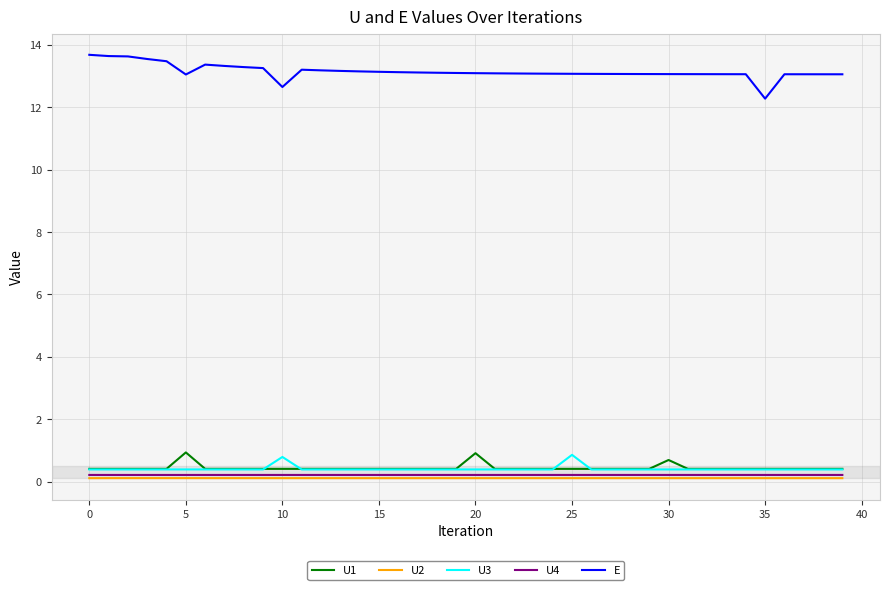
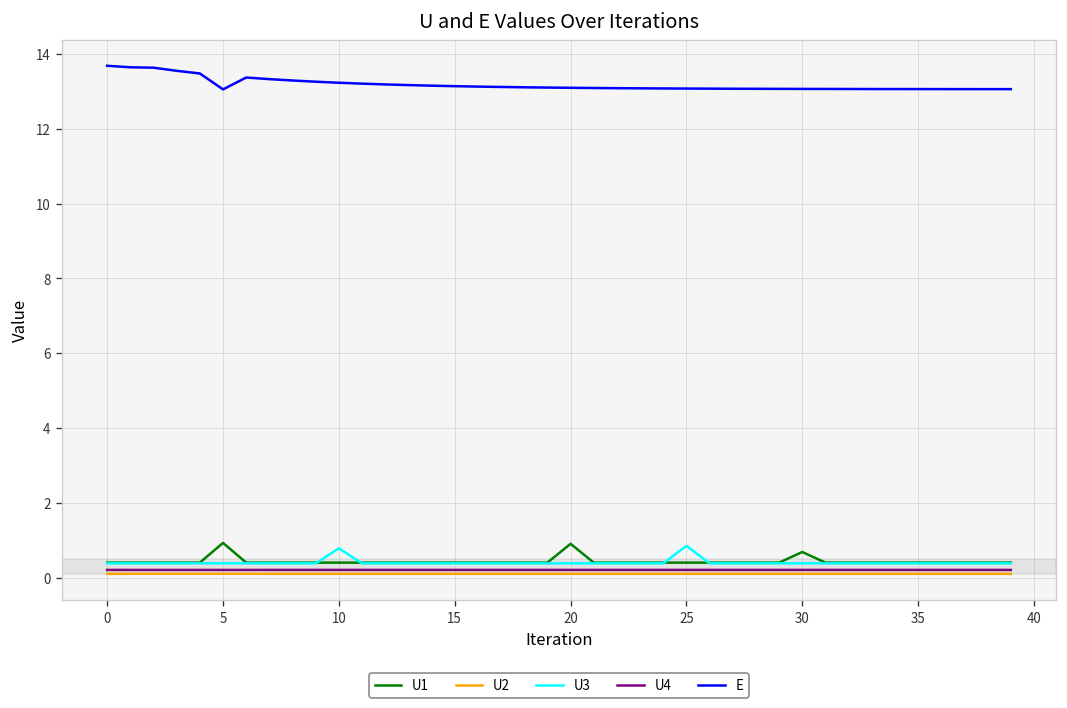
E, 10: 12.7 -> 13.2
E, 35: 12.3 -> 13.1
